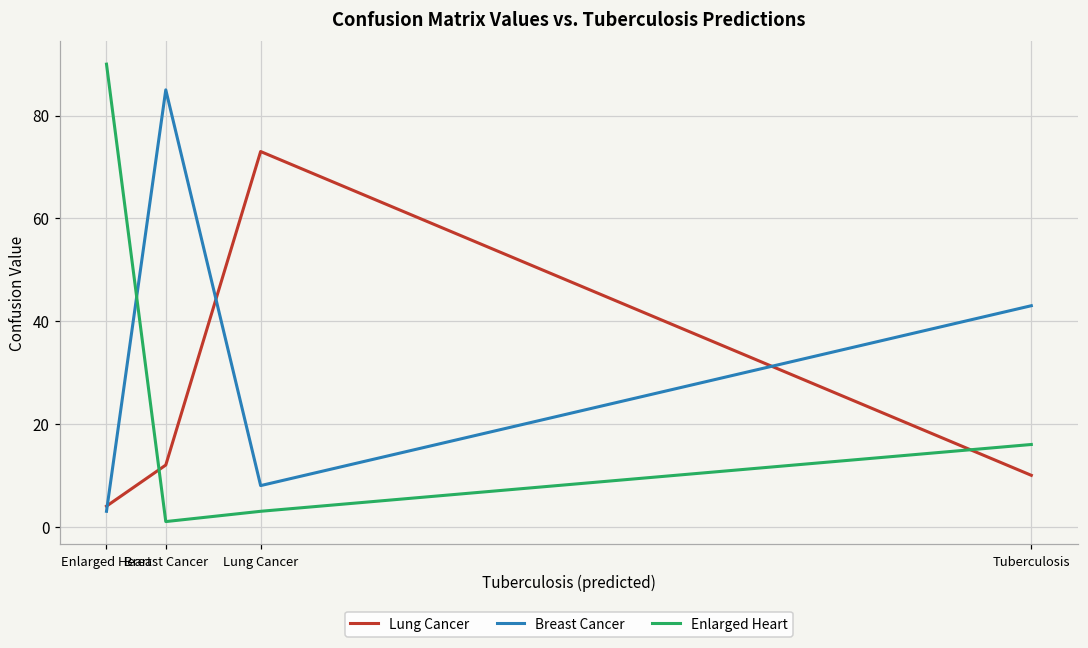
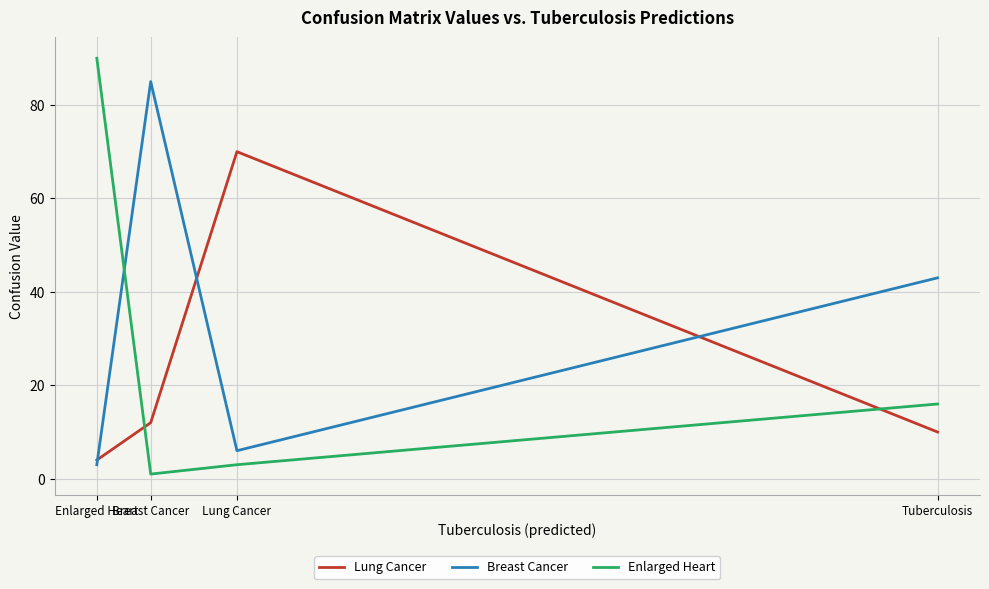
Lung Cancer, Lung Cancer: 73 -> 70
Breast Cancer, Lung Cancer: 8 -> 6
